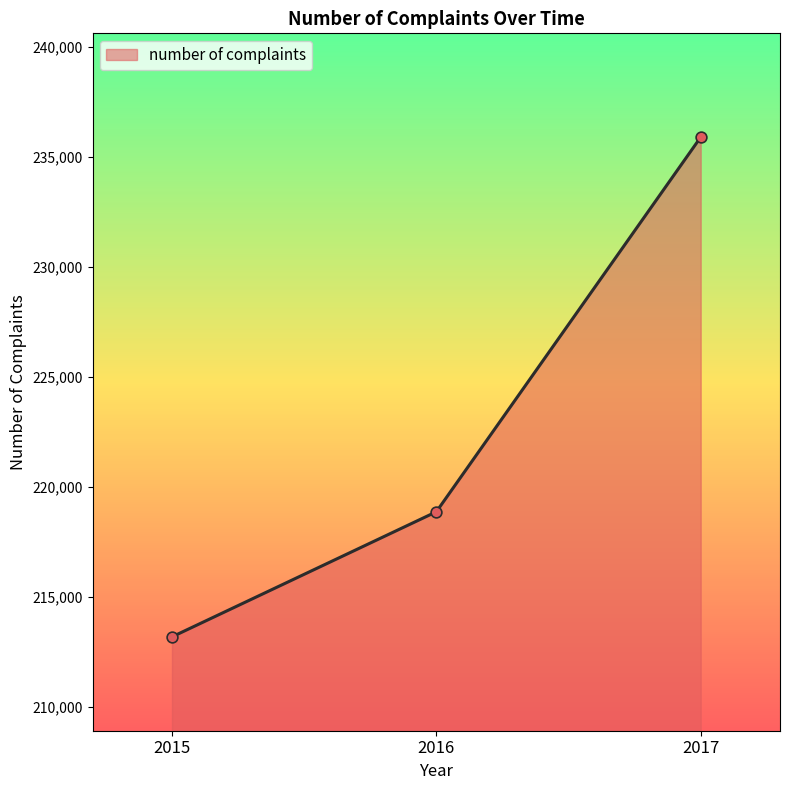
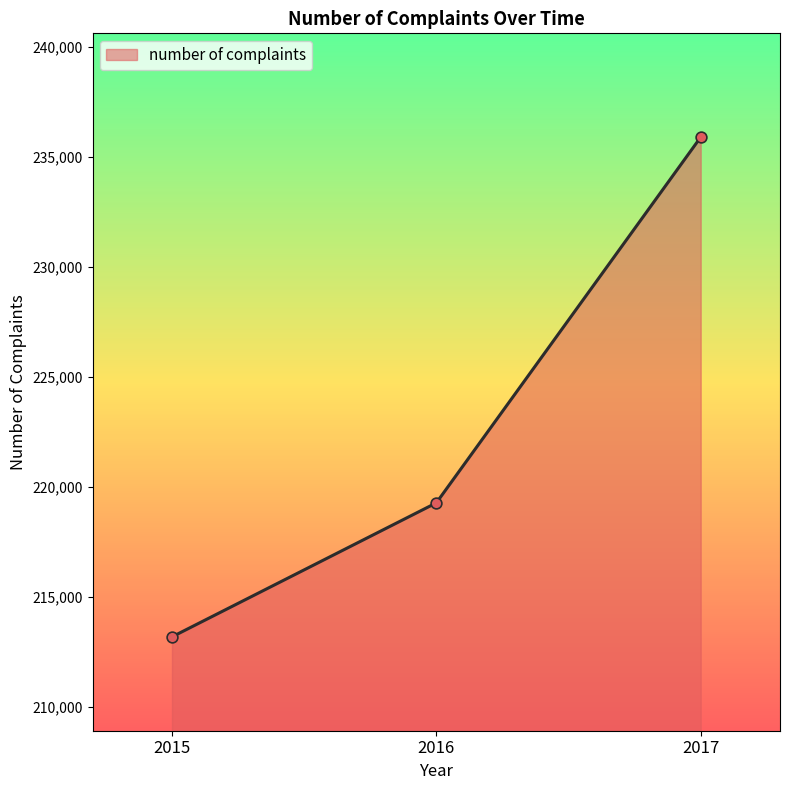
2016: 218,900 -> 219,300
